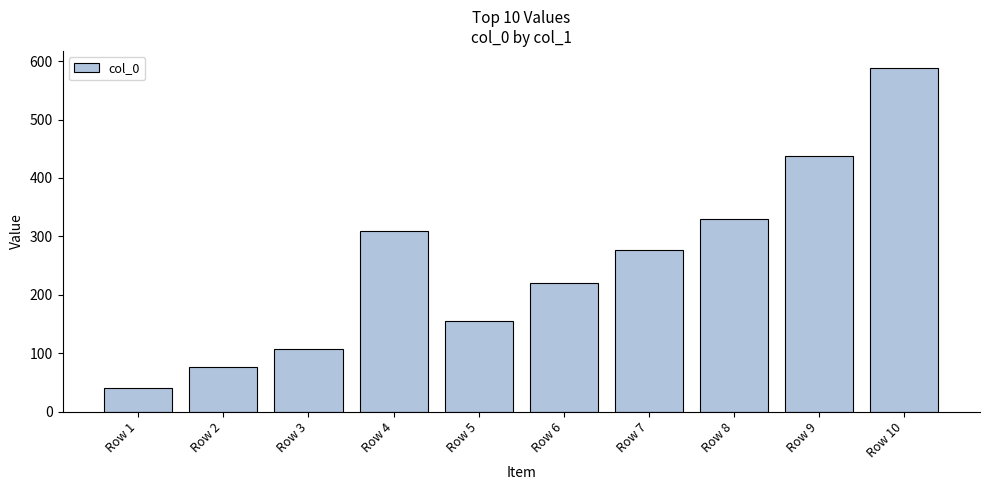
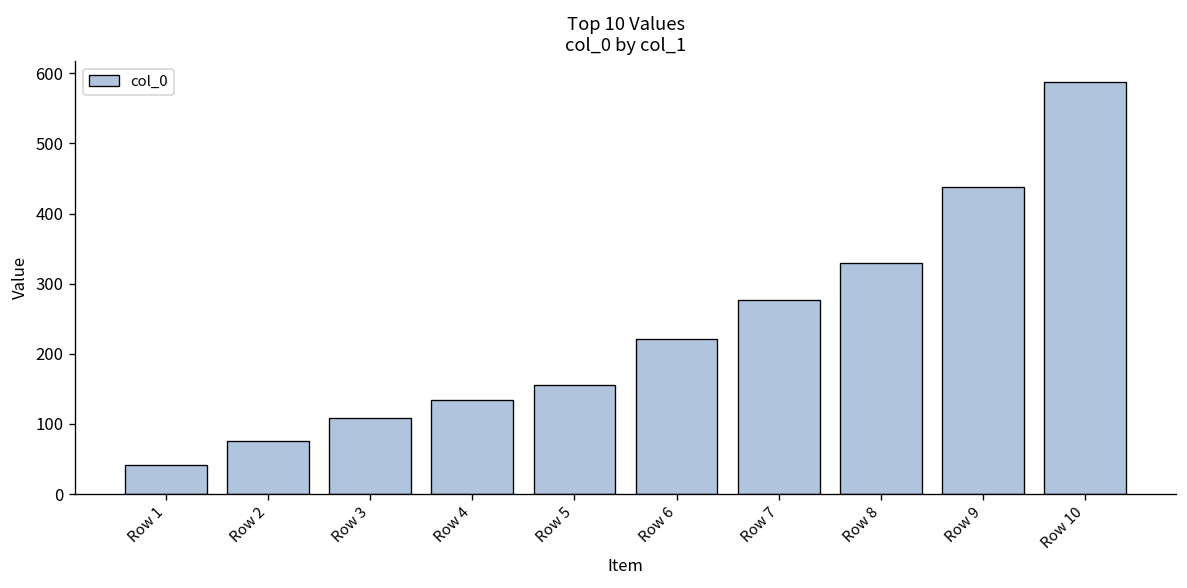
Row 4: 310 -> 130
